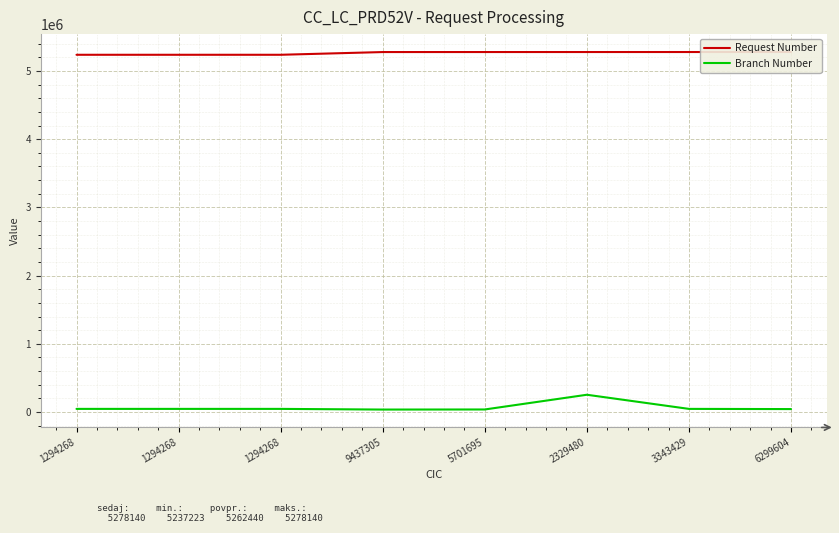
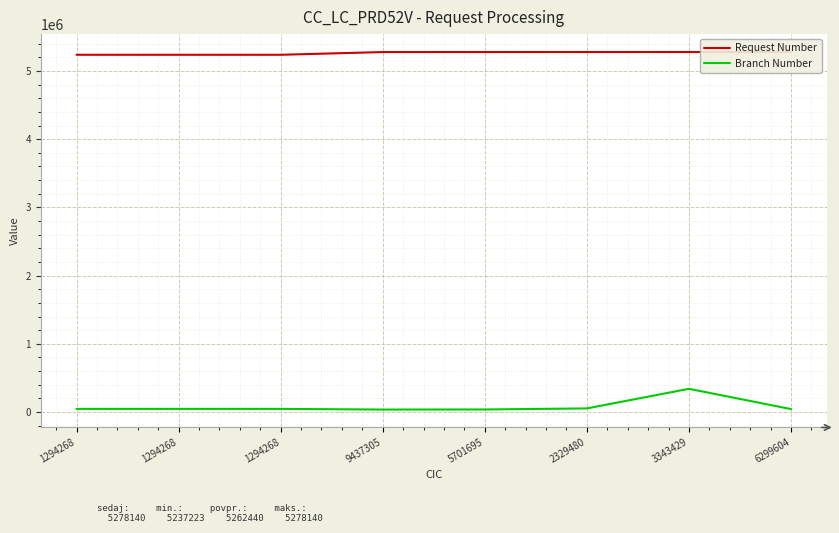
Branch Number, 2329480: 300000 -> 100000
Branch Number, 3343429: 0 -> 300000
